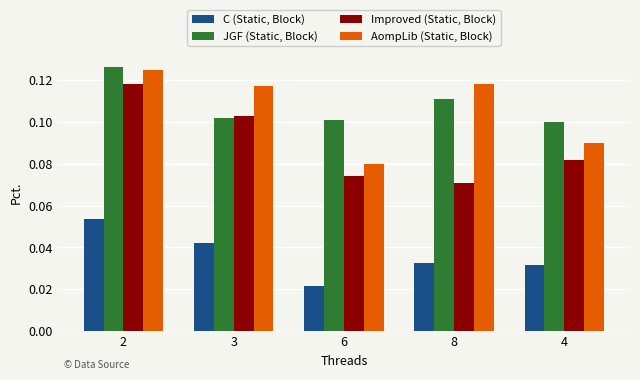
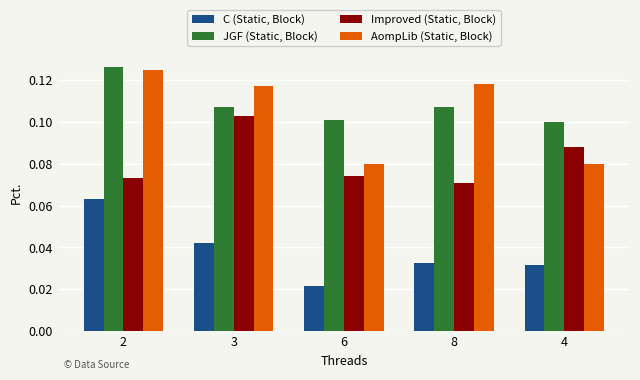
C (Static, Block), 2: 0.054 -> 0.063
Improved (Static, Block), 2: 0.118 -> 0.073
JGF (Static, Block), 3: 0.102 -> 0.107
JGF (Static, Block), 8: 0.111 -> 0.107
Improved (Static, Block), 4: 0.082 -> 0.088
AompLib (Static, Block), 4: 0.09 -> 0.08
